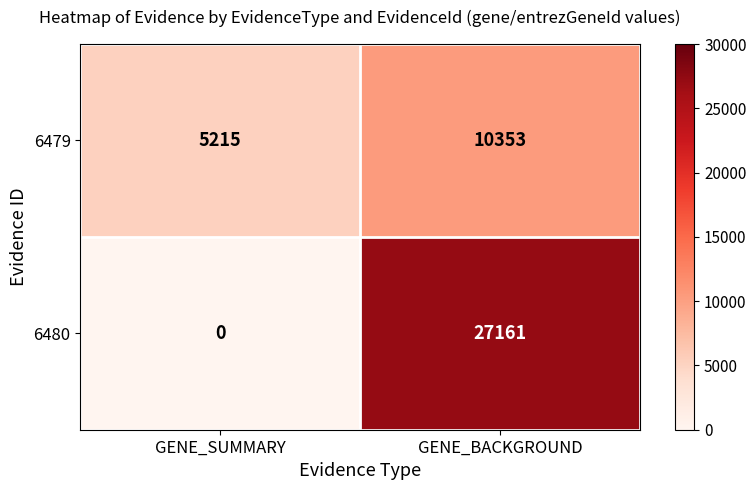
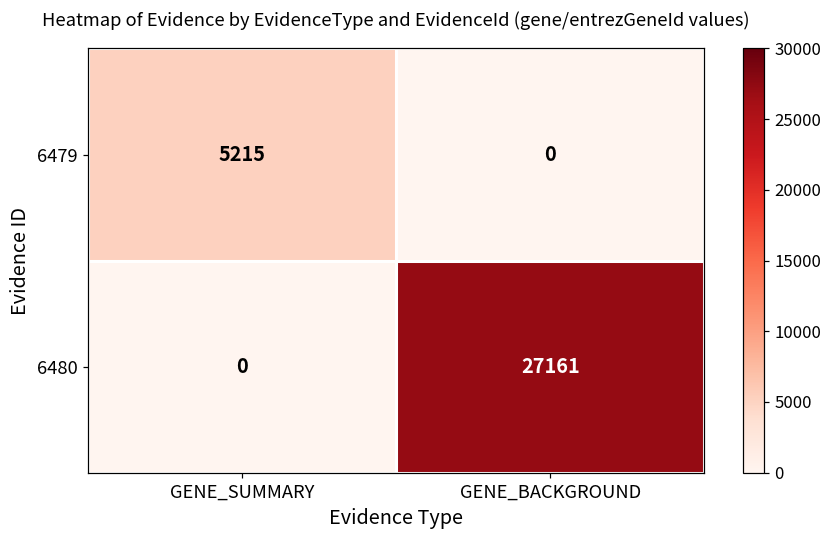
6479, GENE_BACKGROUND: 10353 -> 0
